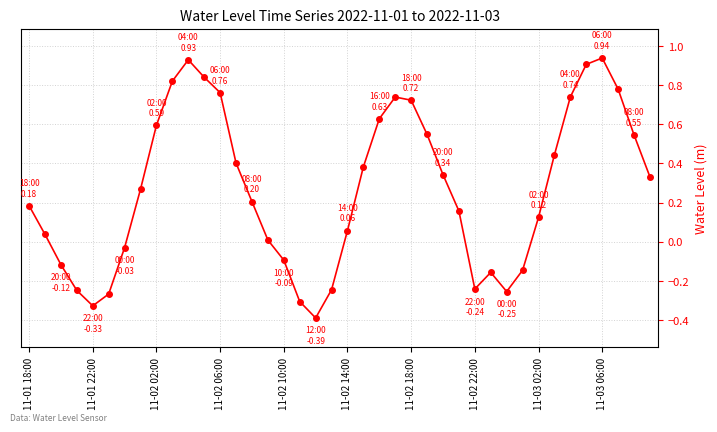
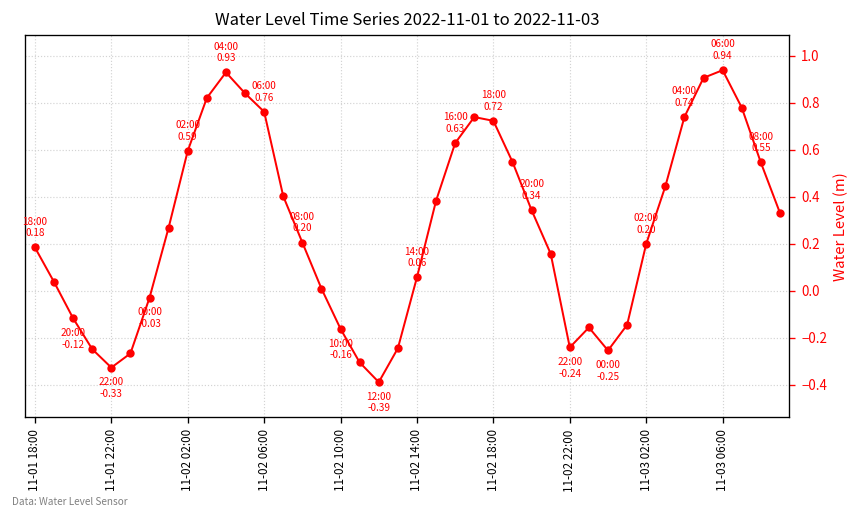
11-02 10:00: -0.09 -> -0.16
11-03 02:00: 0.12 -> 0.20
